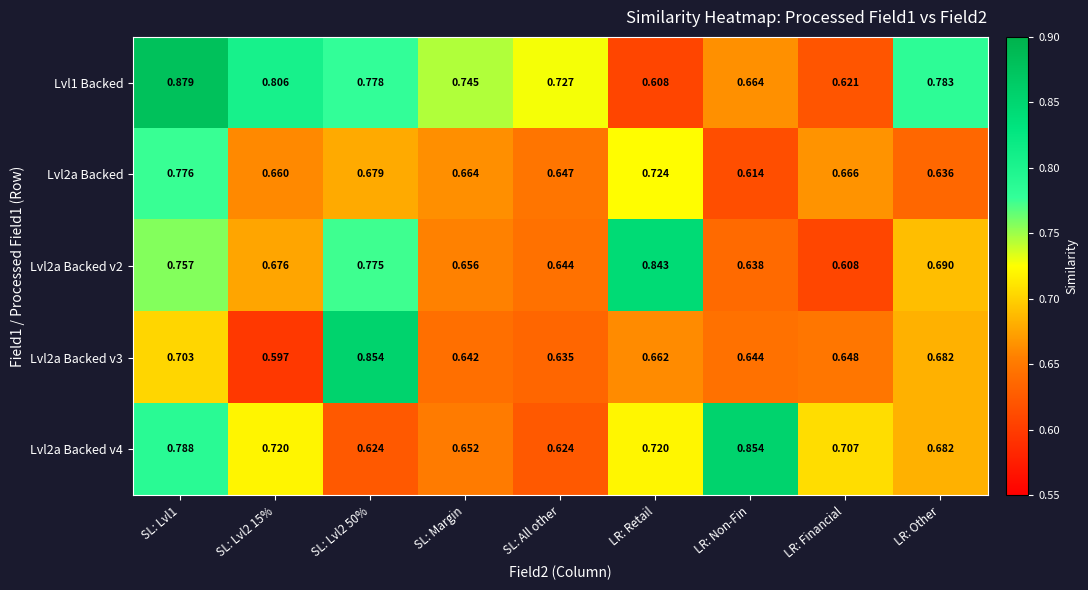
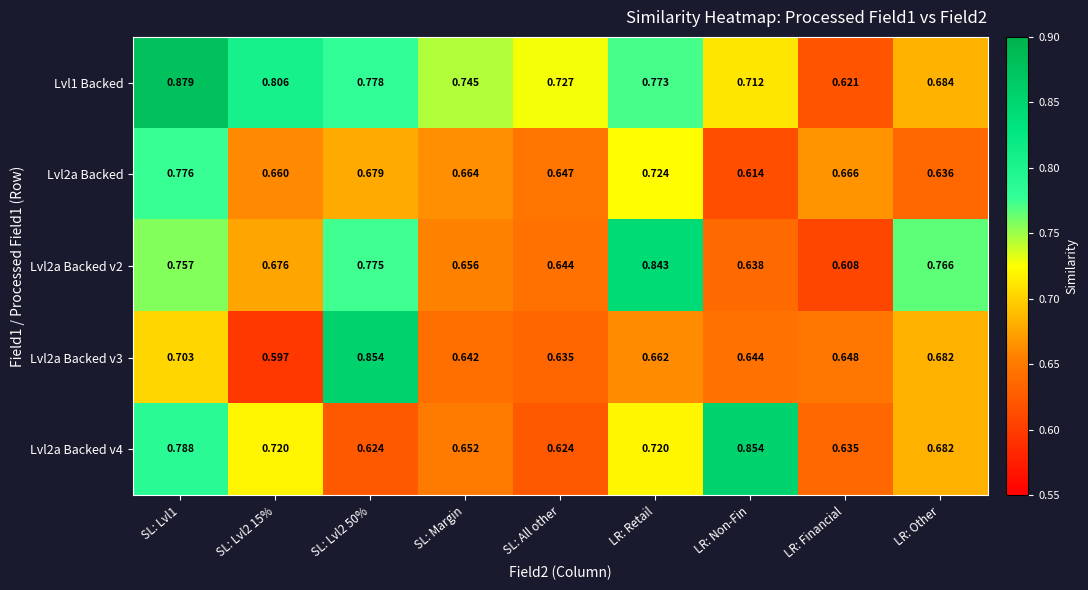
Lvl1 Backed, LR: Retail: 0.608 -> 0.773
Lvl1 Backed, LR: Non-Fin: 0.664 -> 0.712
Lvl1 Backed, LR: Other: 0.783 -> 0.684
Lvl2a Backed v2, LR: Other: 0.690 -> 0.766
Lvl2a Backed v4, LR: Financial: 0.707 -> 0.635
